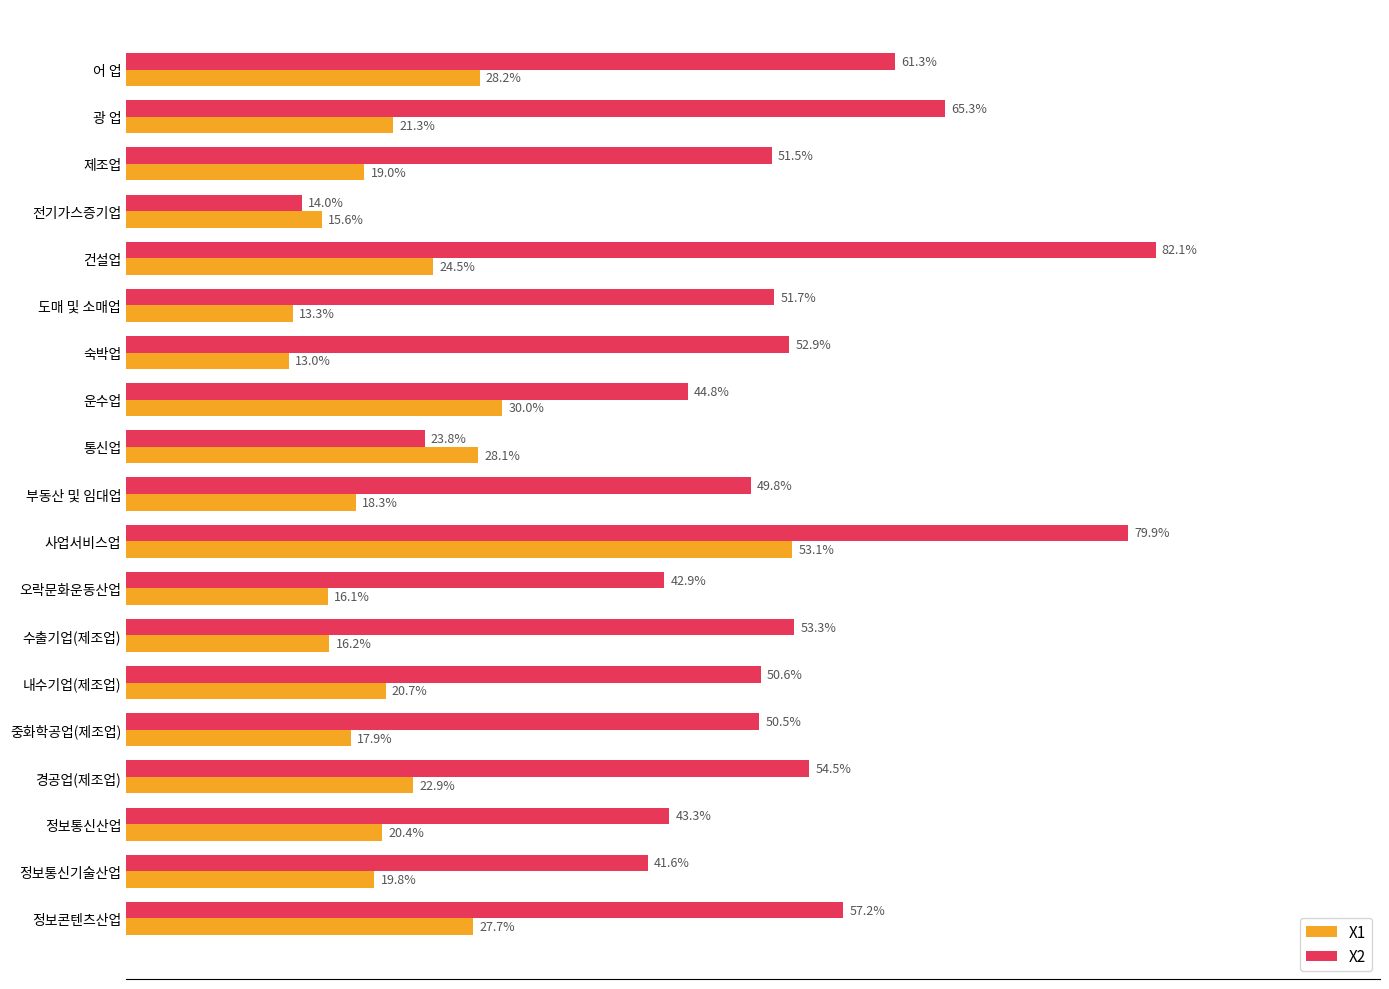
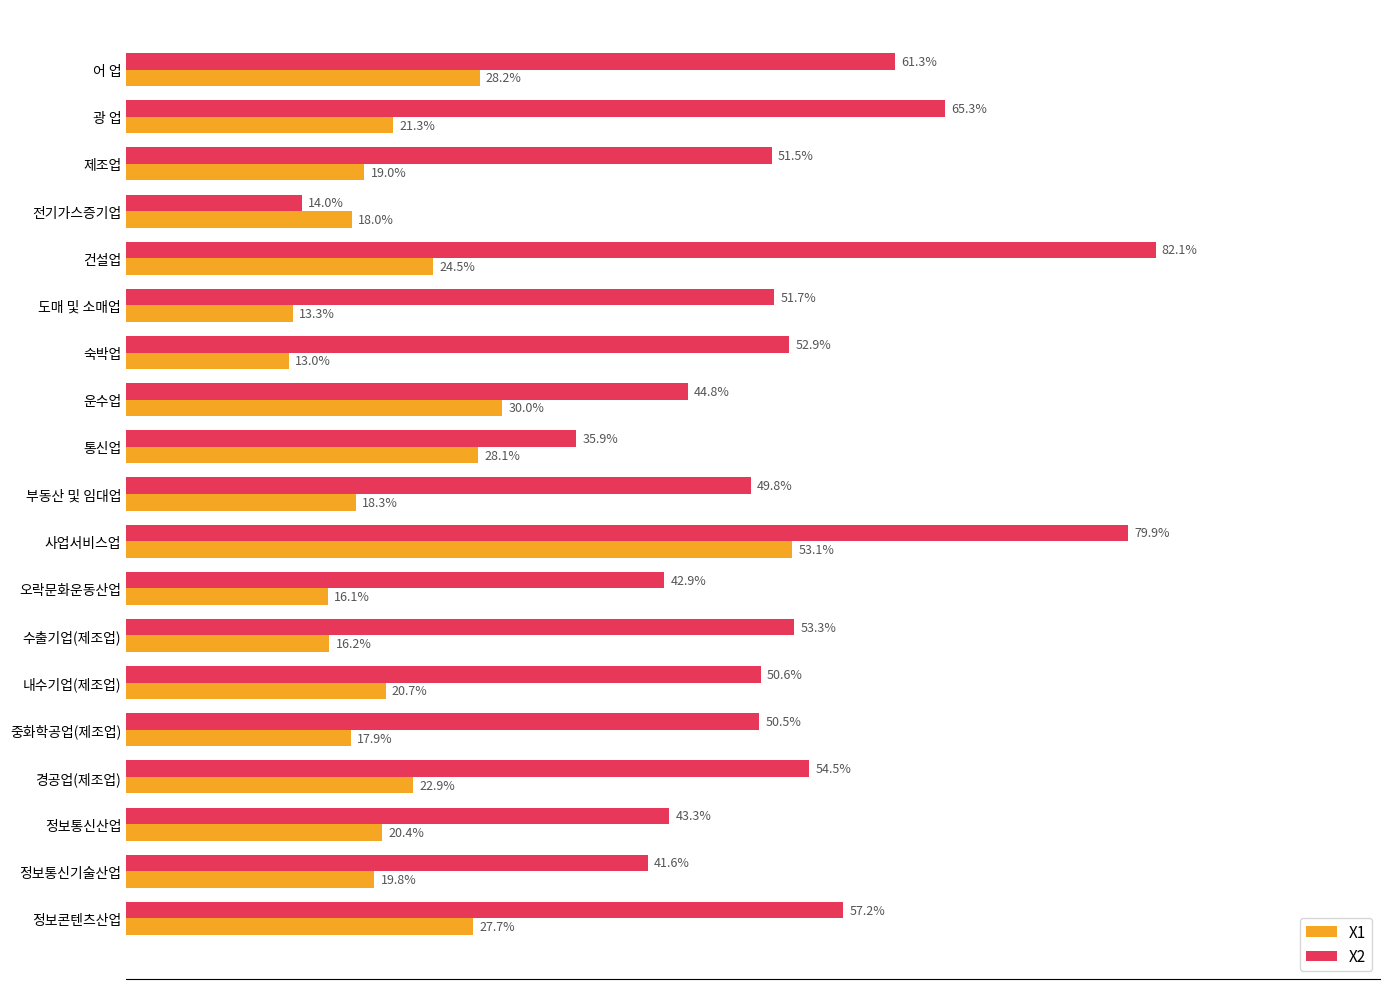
X1, 전기가스증기업: 15.6% -> 18.0%
X2, 통신업: 23.8% -> 35.9%
